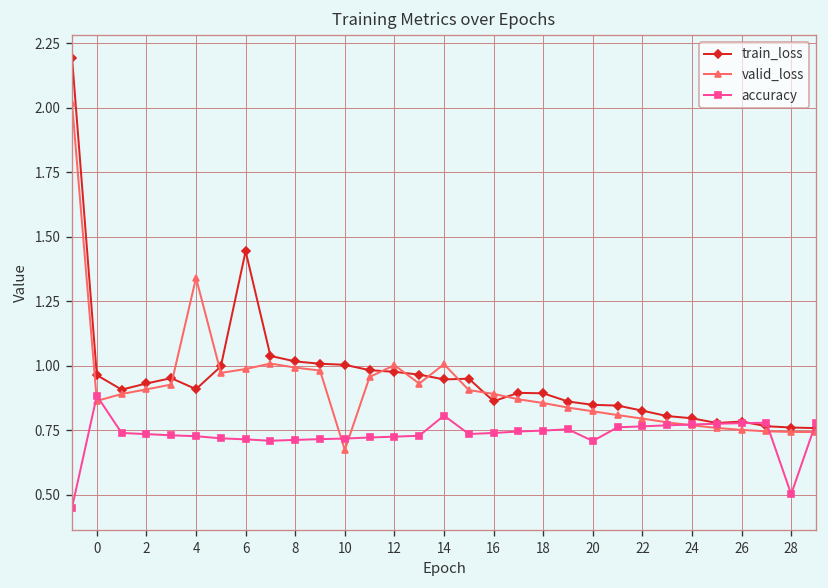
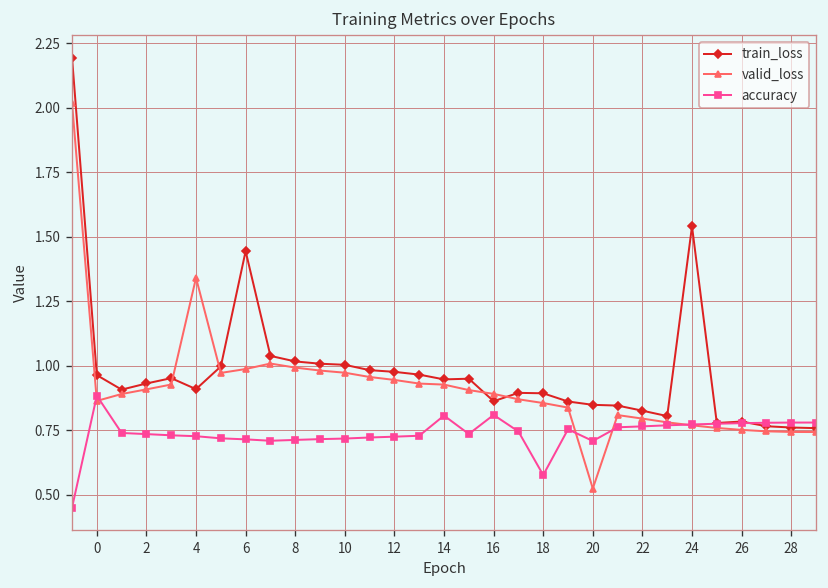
valid_loss, 10: 0.67 -> 0.97
valid_loss, 12: 1.00 -> 0.94
valid_loss, 14: 1.01 -> 0.93
accuracy, 16: 0.74 -> 0.81
accuracy, 18: 0.75 -> 0.58
valid_loss, 20: 0.82 -> 0.52
train_loss, 24: 0.80 -> 1.54
accuracy, 28: 0.50 -> 0.78
